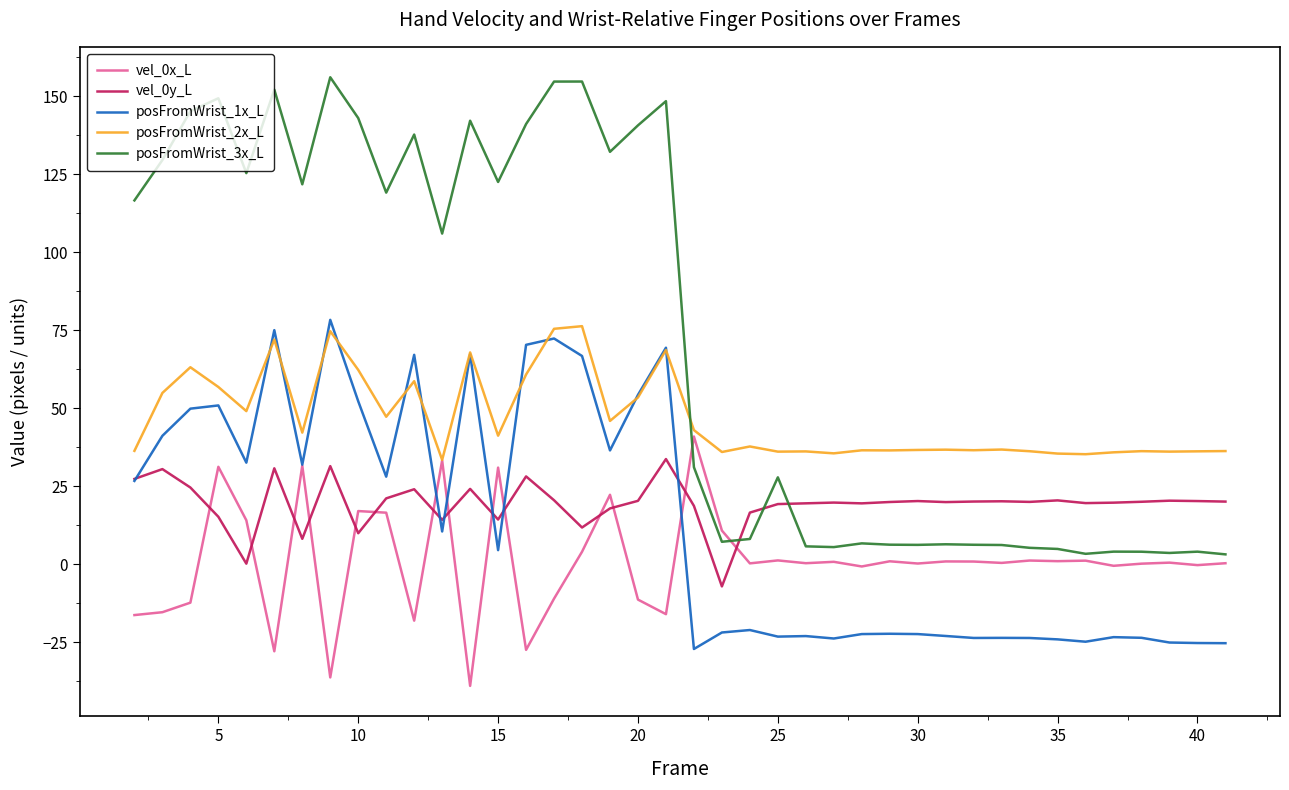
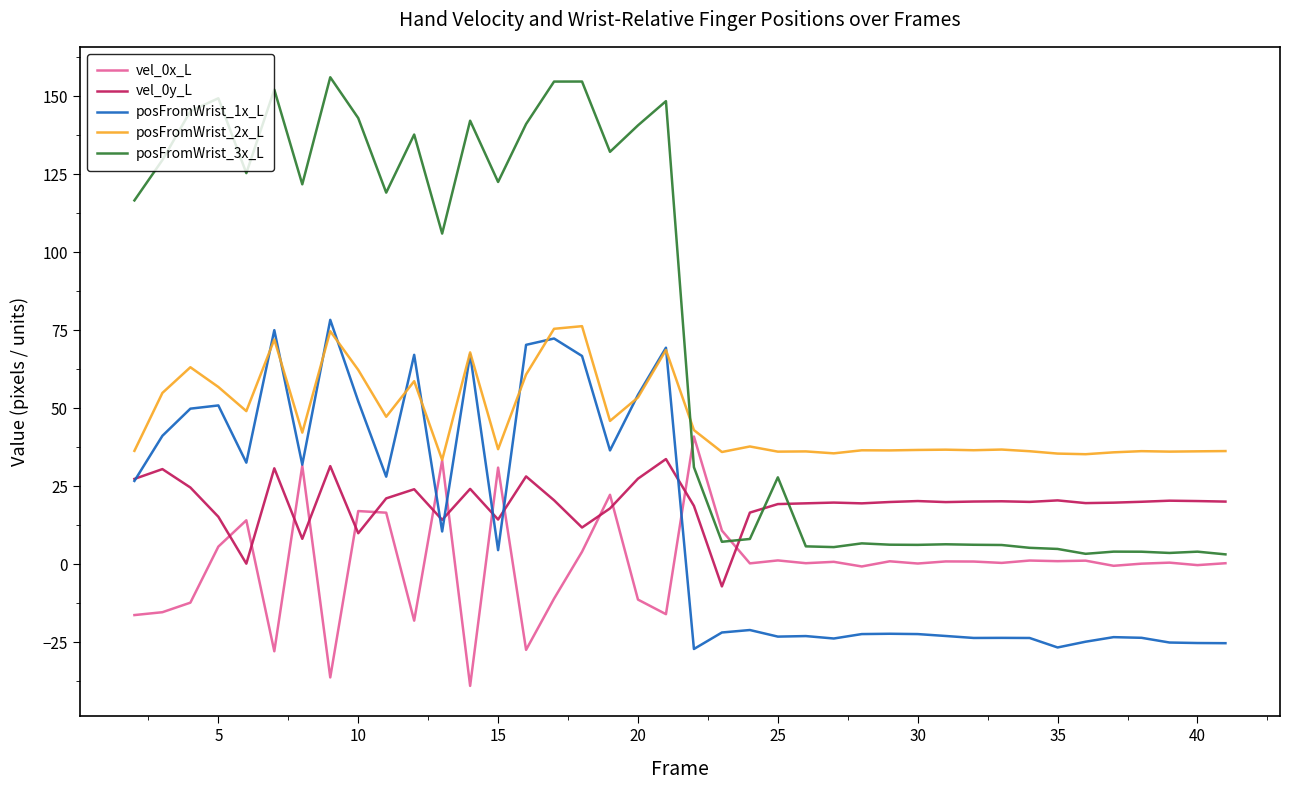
vel_0x_L, 5: 31 -> 6
posFromWrist_2x_L, 15: 41 -> 37
vel_0y_L, 20: 20 -> 27
posFromWrist_1x_L, 35: -24 -> -27
